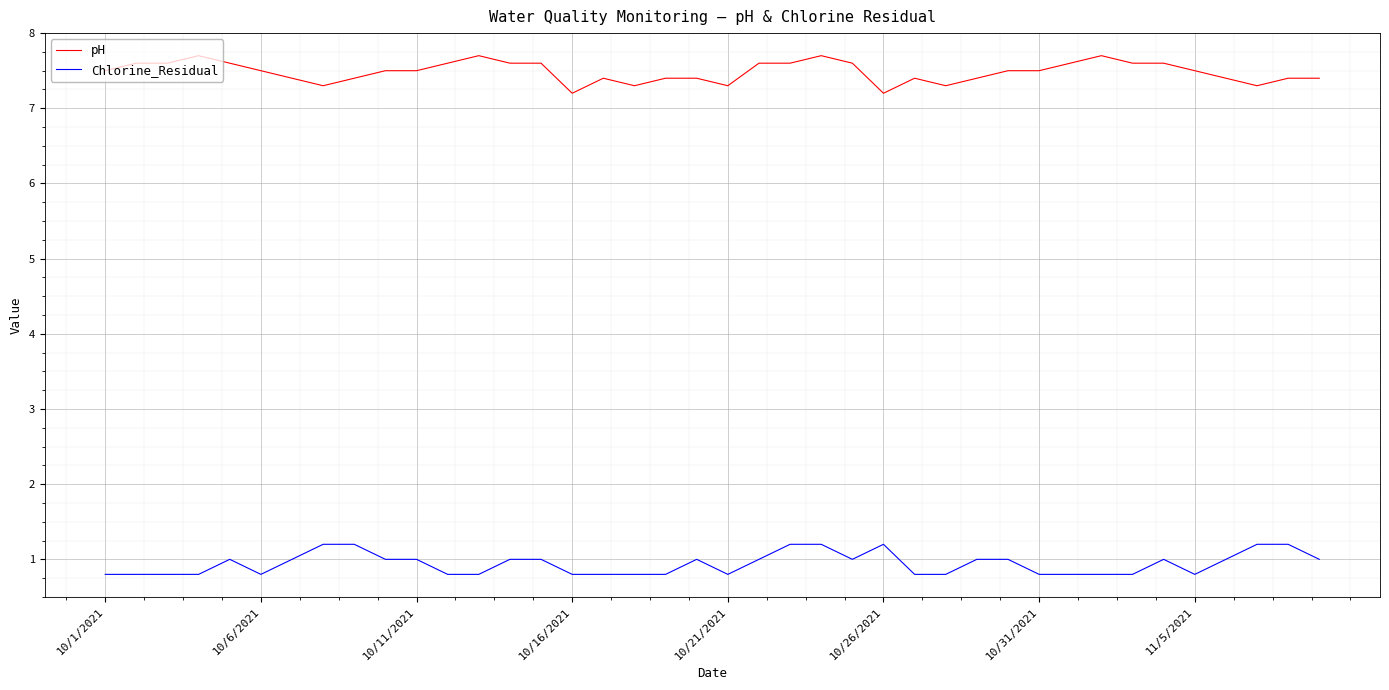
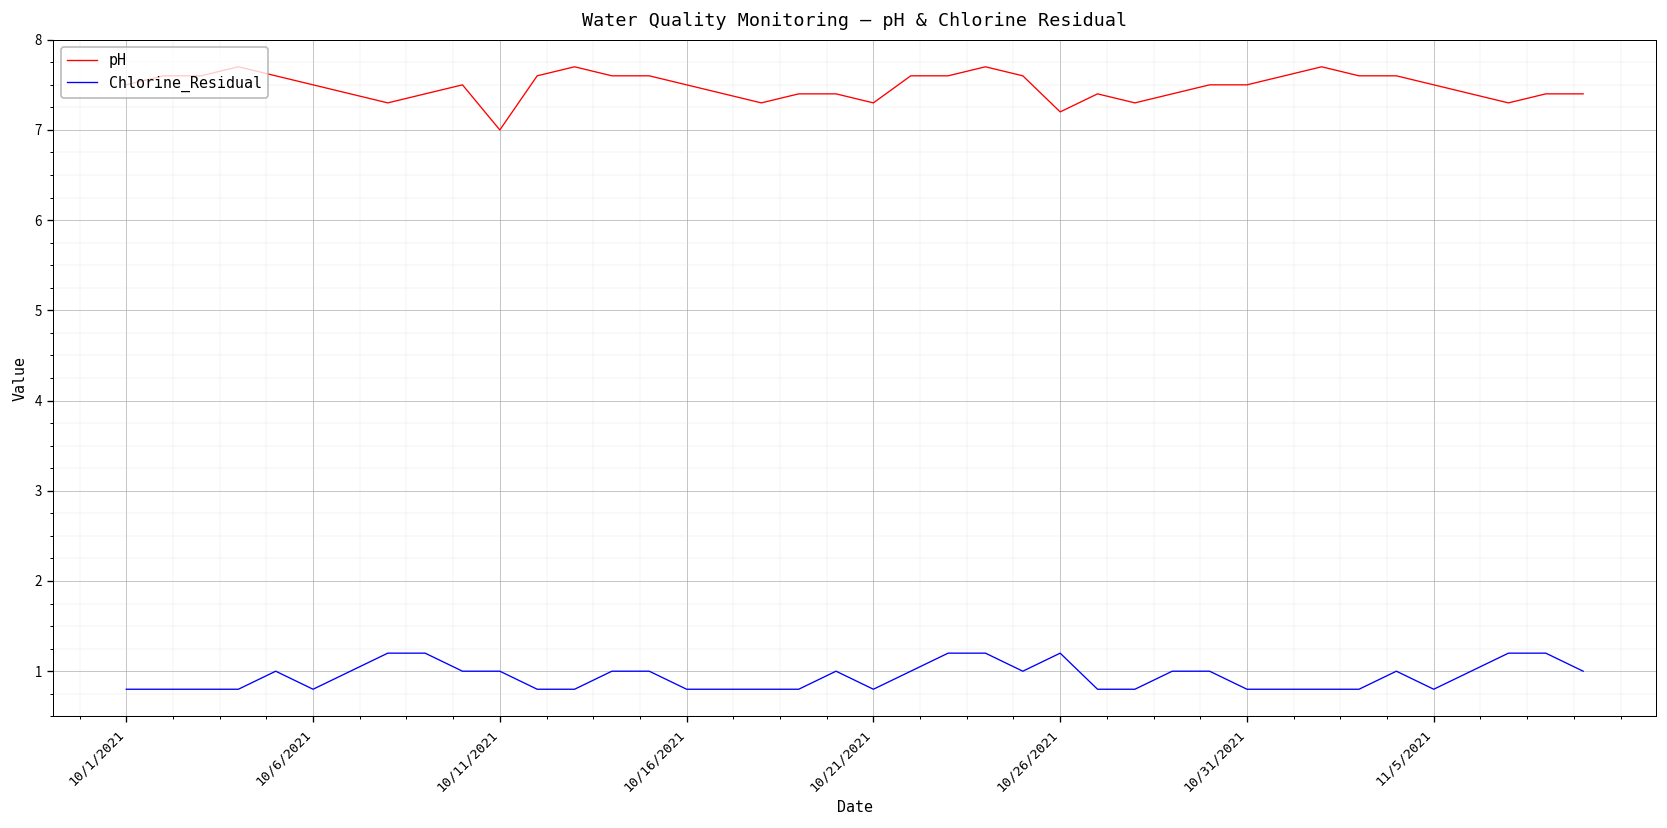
pH, 10/11/2021: 7.5 -> 7.0
pH, 10/16/2021: 7.2 -> 7.5
